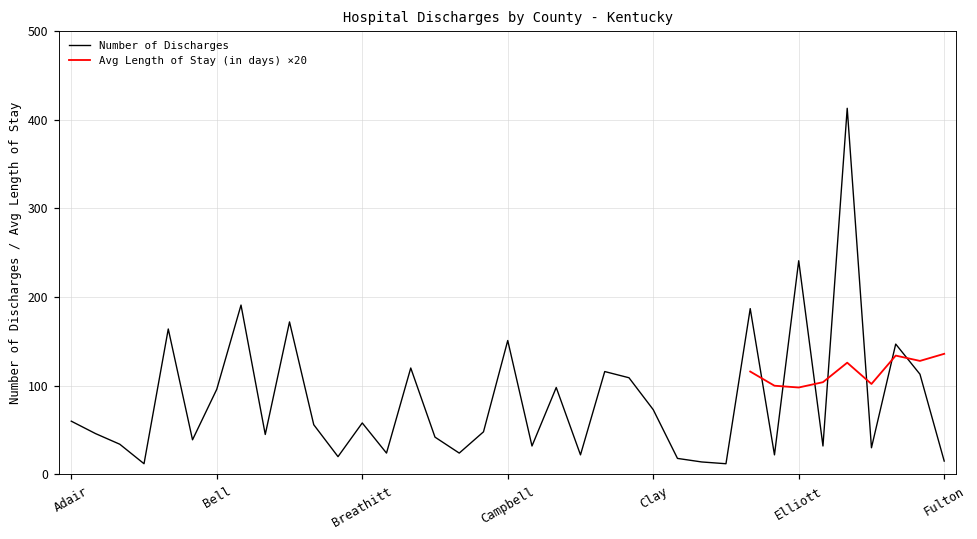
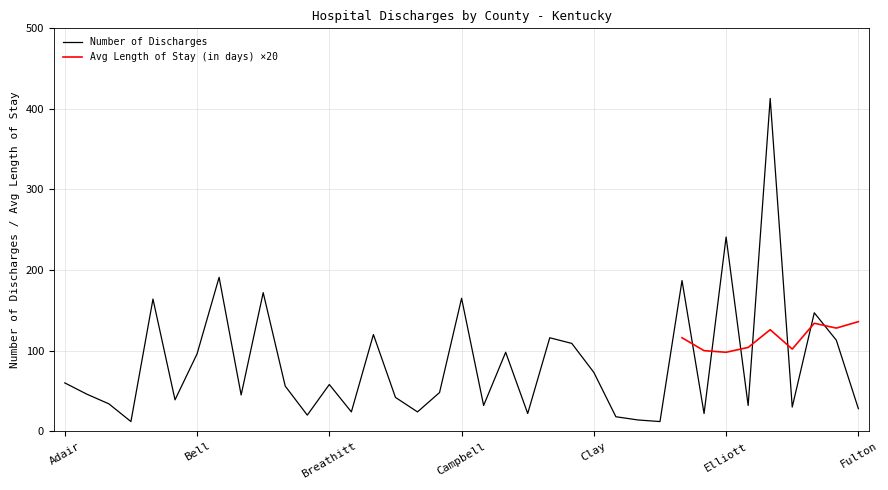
Number of Discharges, Campbell: 150 -> 170
Number of Discharges, Fulton: 20 -> 30
